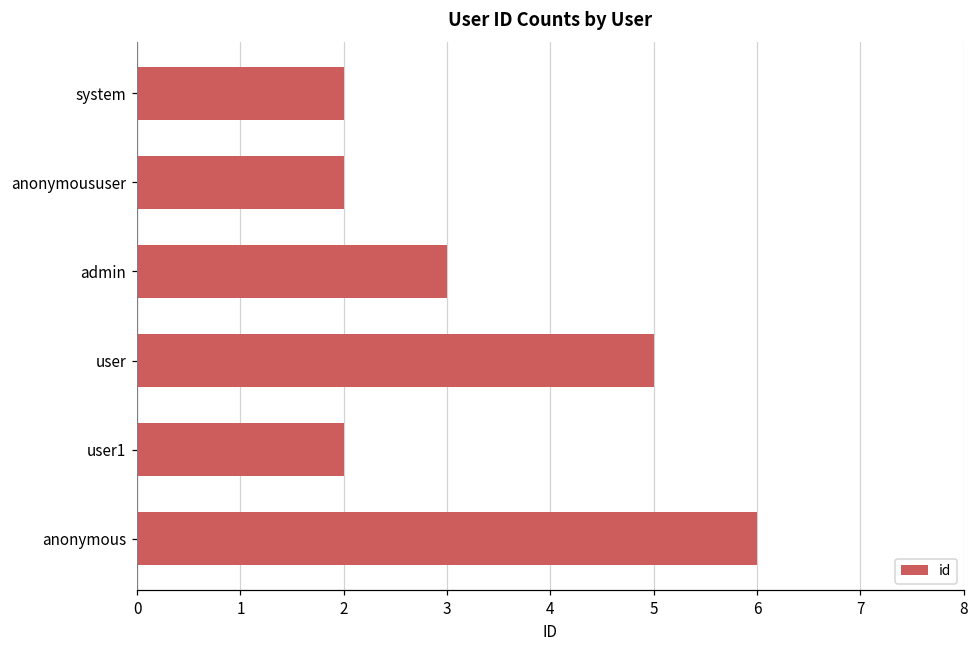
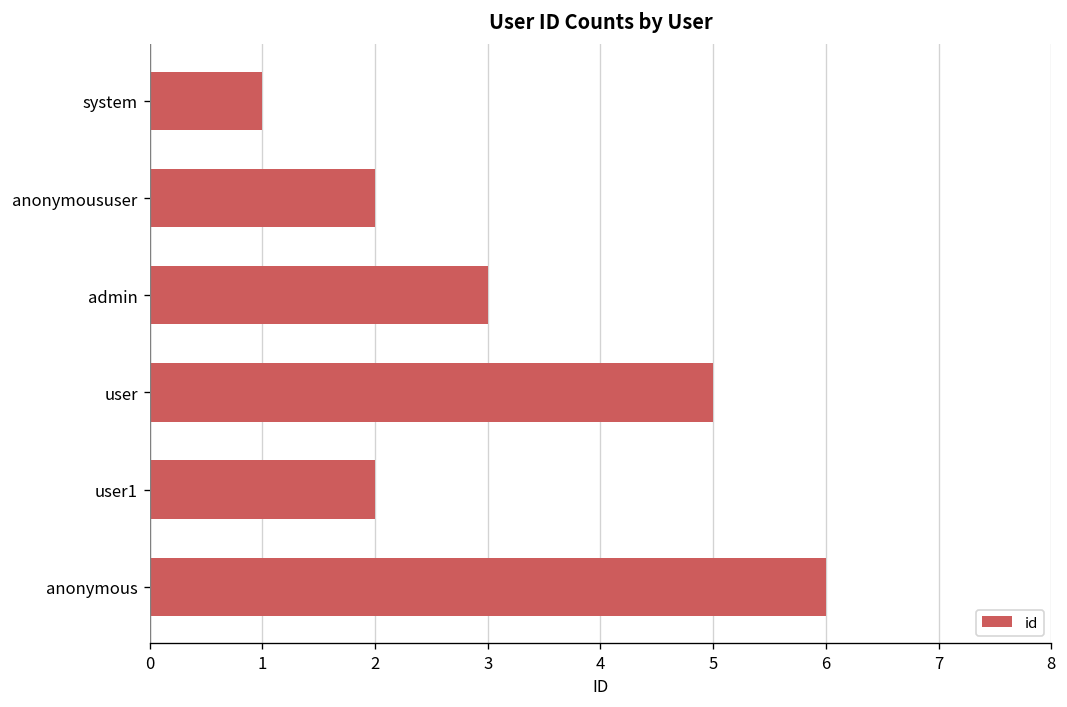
system: 2 -> 1
